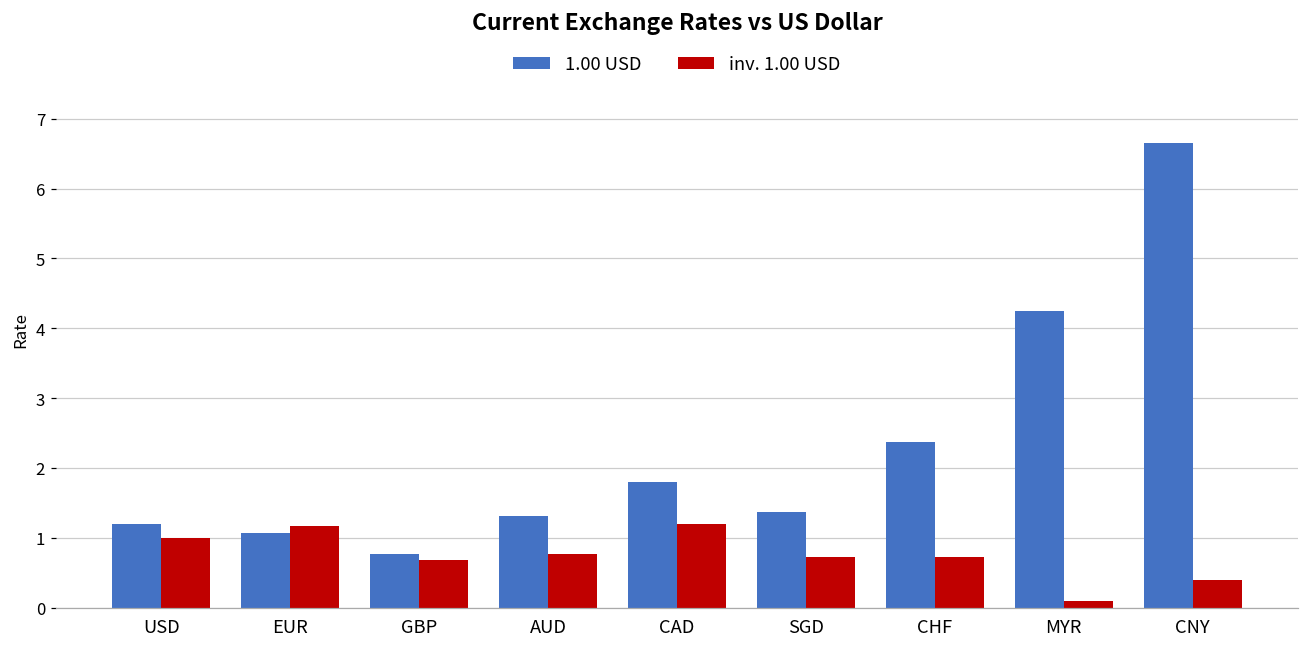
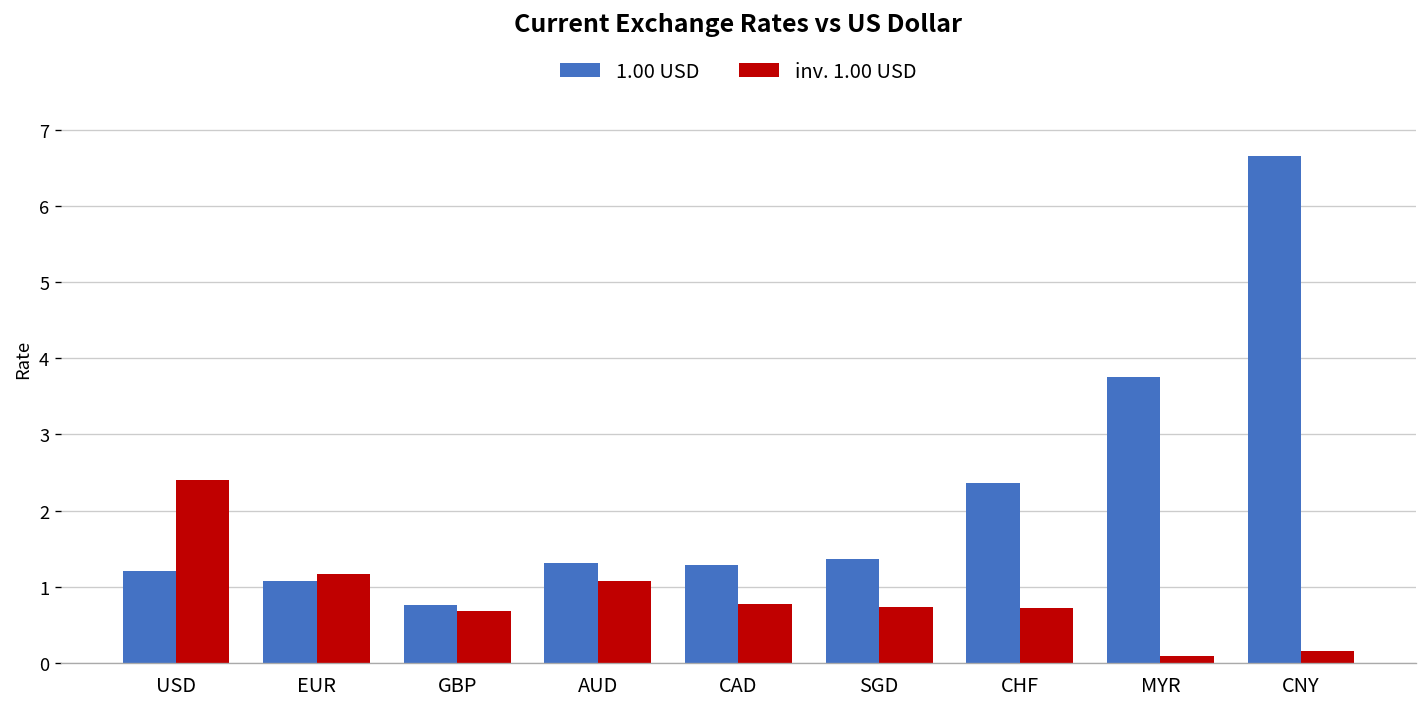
inv. 1.00 USD, USD: 1.0 -> 2.4
inv. 1.00 USD, AUD: 0.8 -> 1.1
1.00 USD, CAD: 1.8 -> 1.3
inv. 1.00 USD, CAD: 1.2 -> 0.8
1.00 USD, MYR: 4.2 -> 3.8
inv. 1.00 USD, CNY: 0.4 -> 0.2
